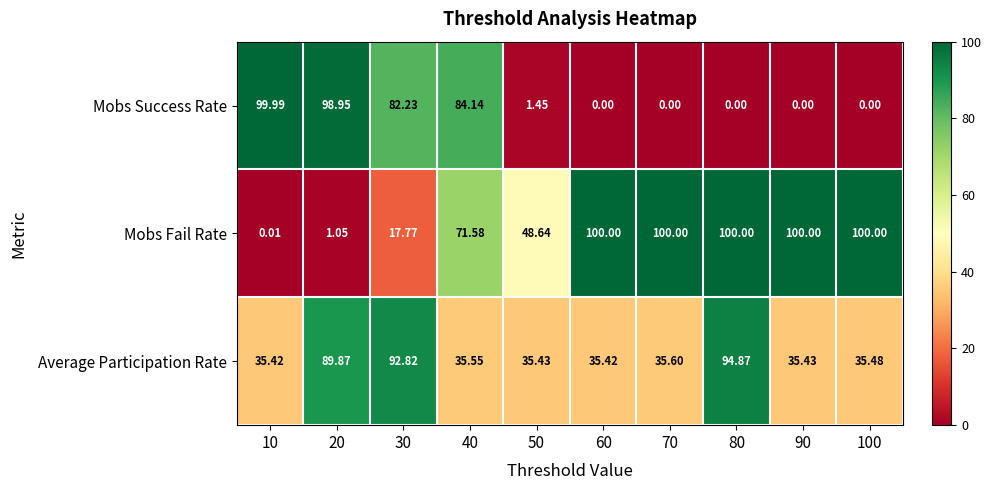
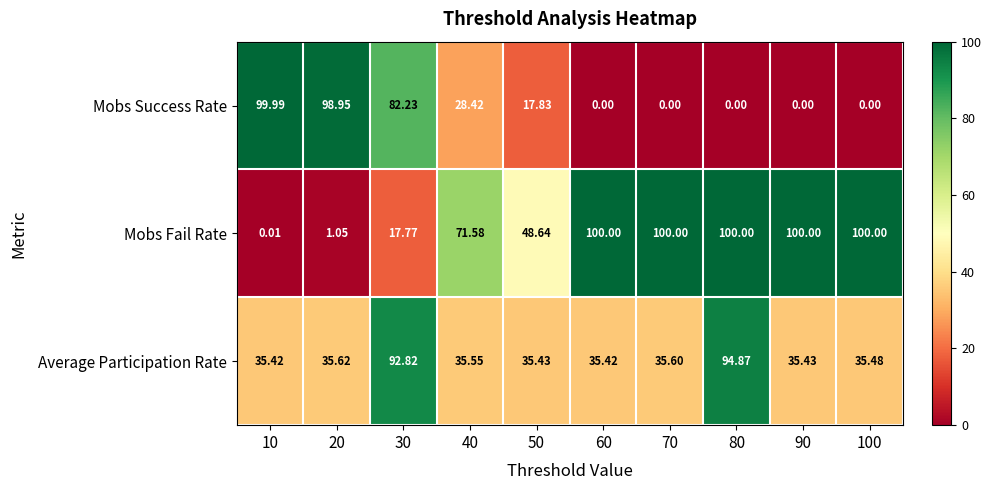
Mobs Success Rate, 40: 84.14 -> 28.42
Mobs Success Rate, 50: 1.45 -> 17.83
Average Participation Rate, 20: 89.87 -> 35.62
